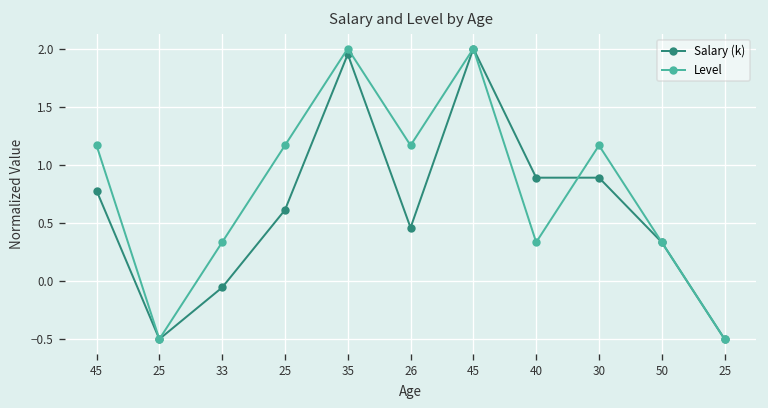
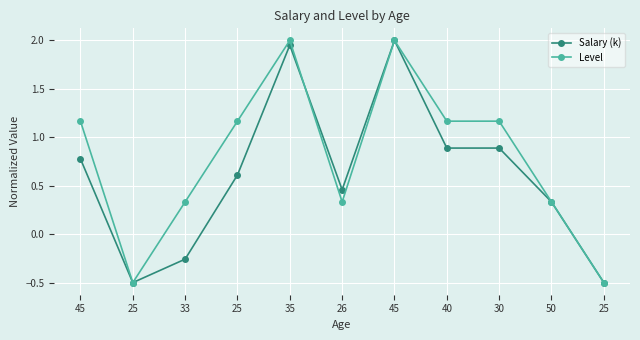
Salary (k), 33: -0.1 -> -0.3
Level, 26: 1.2 -> 0.3
Level, 40: 0.3 -> 1.2
